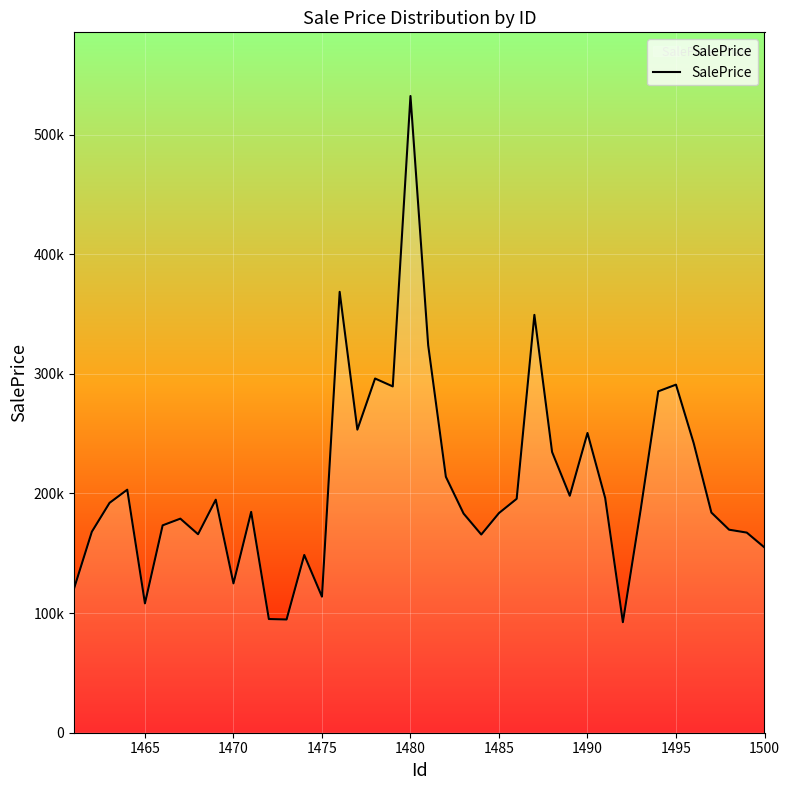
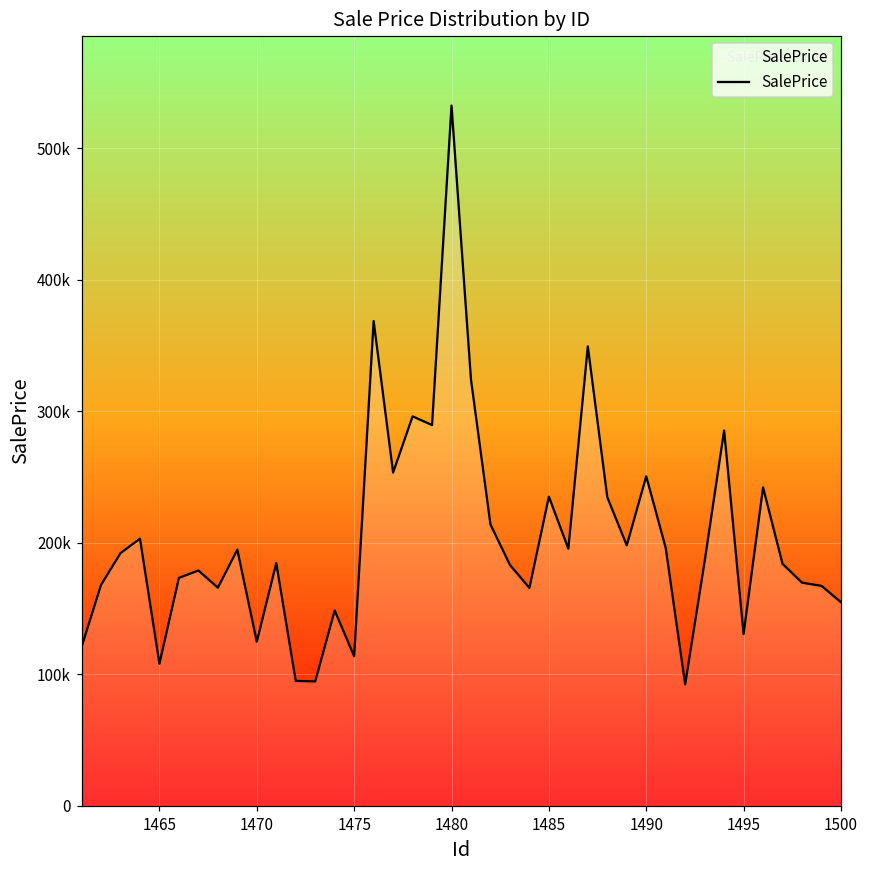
1485: 184000 -> 235000
1495: 291000 -> 131000
